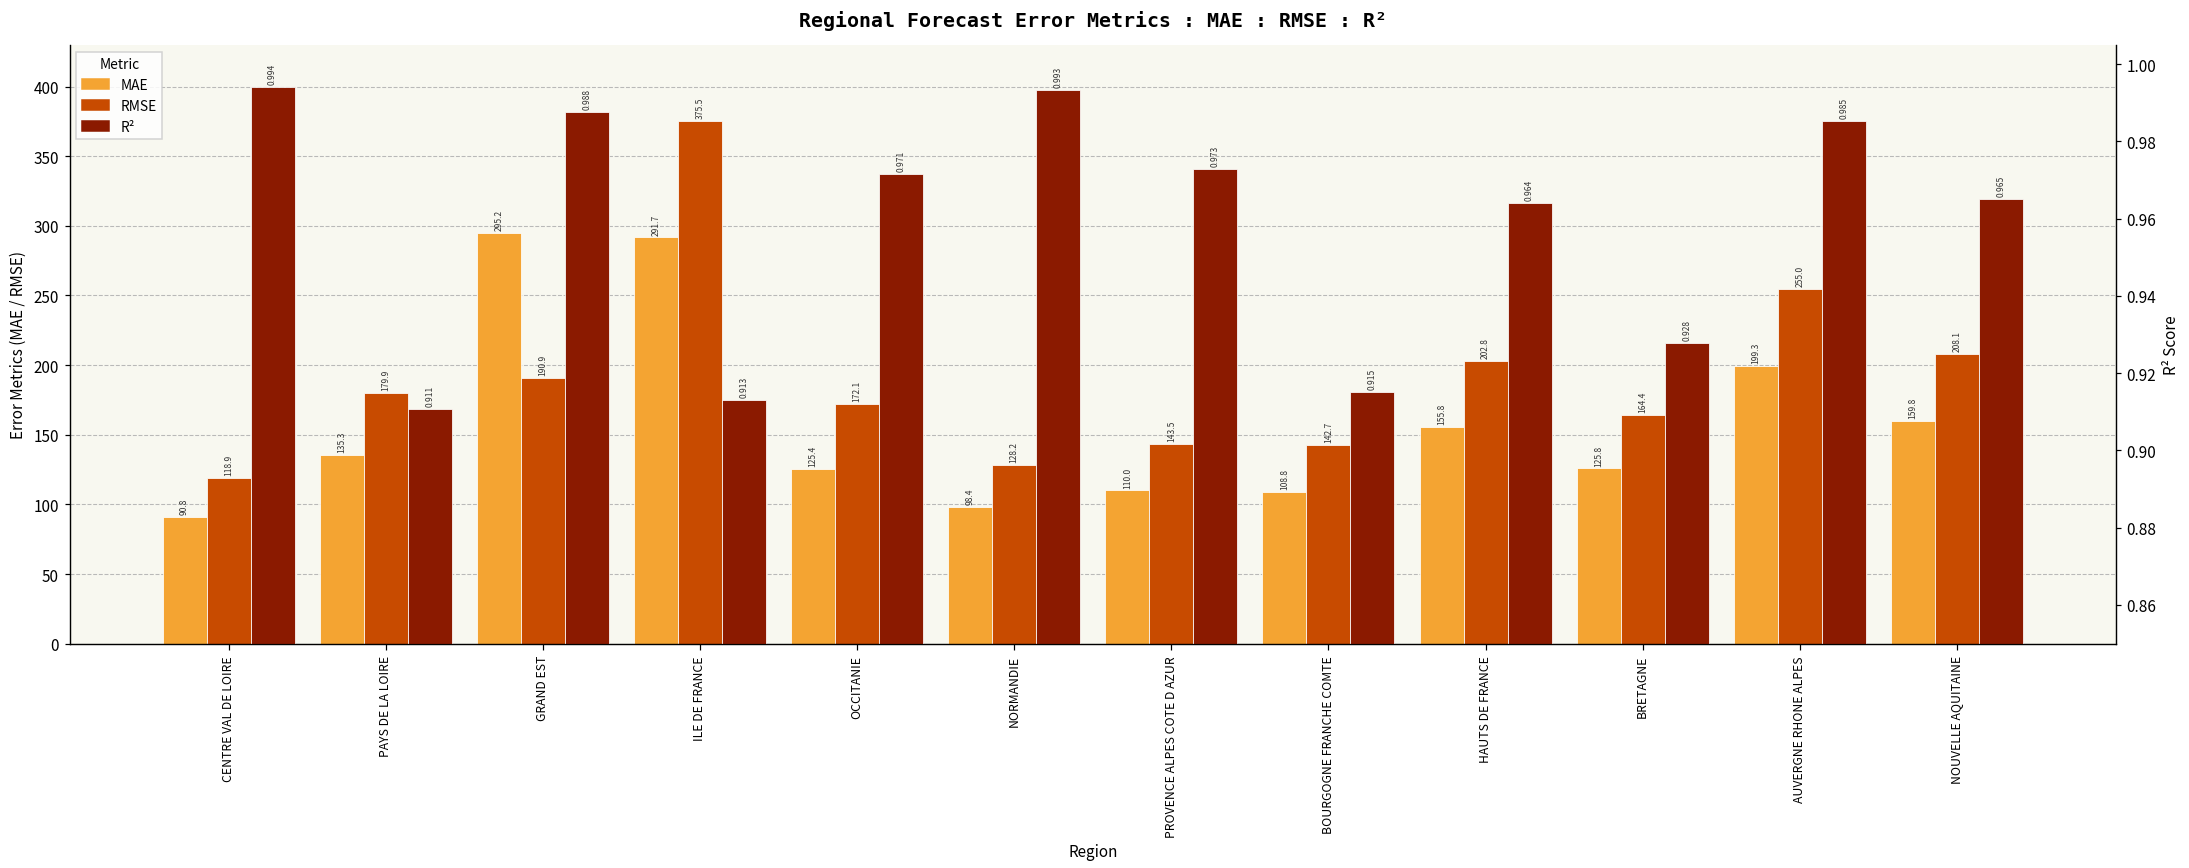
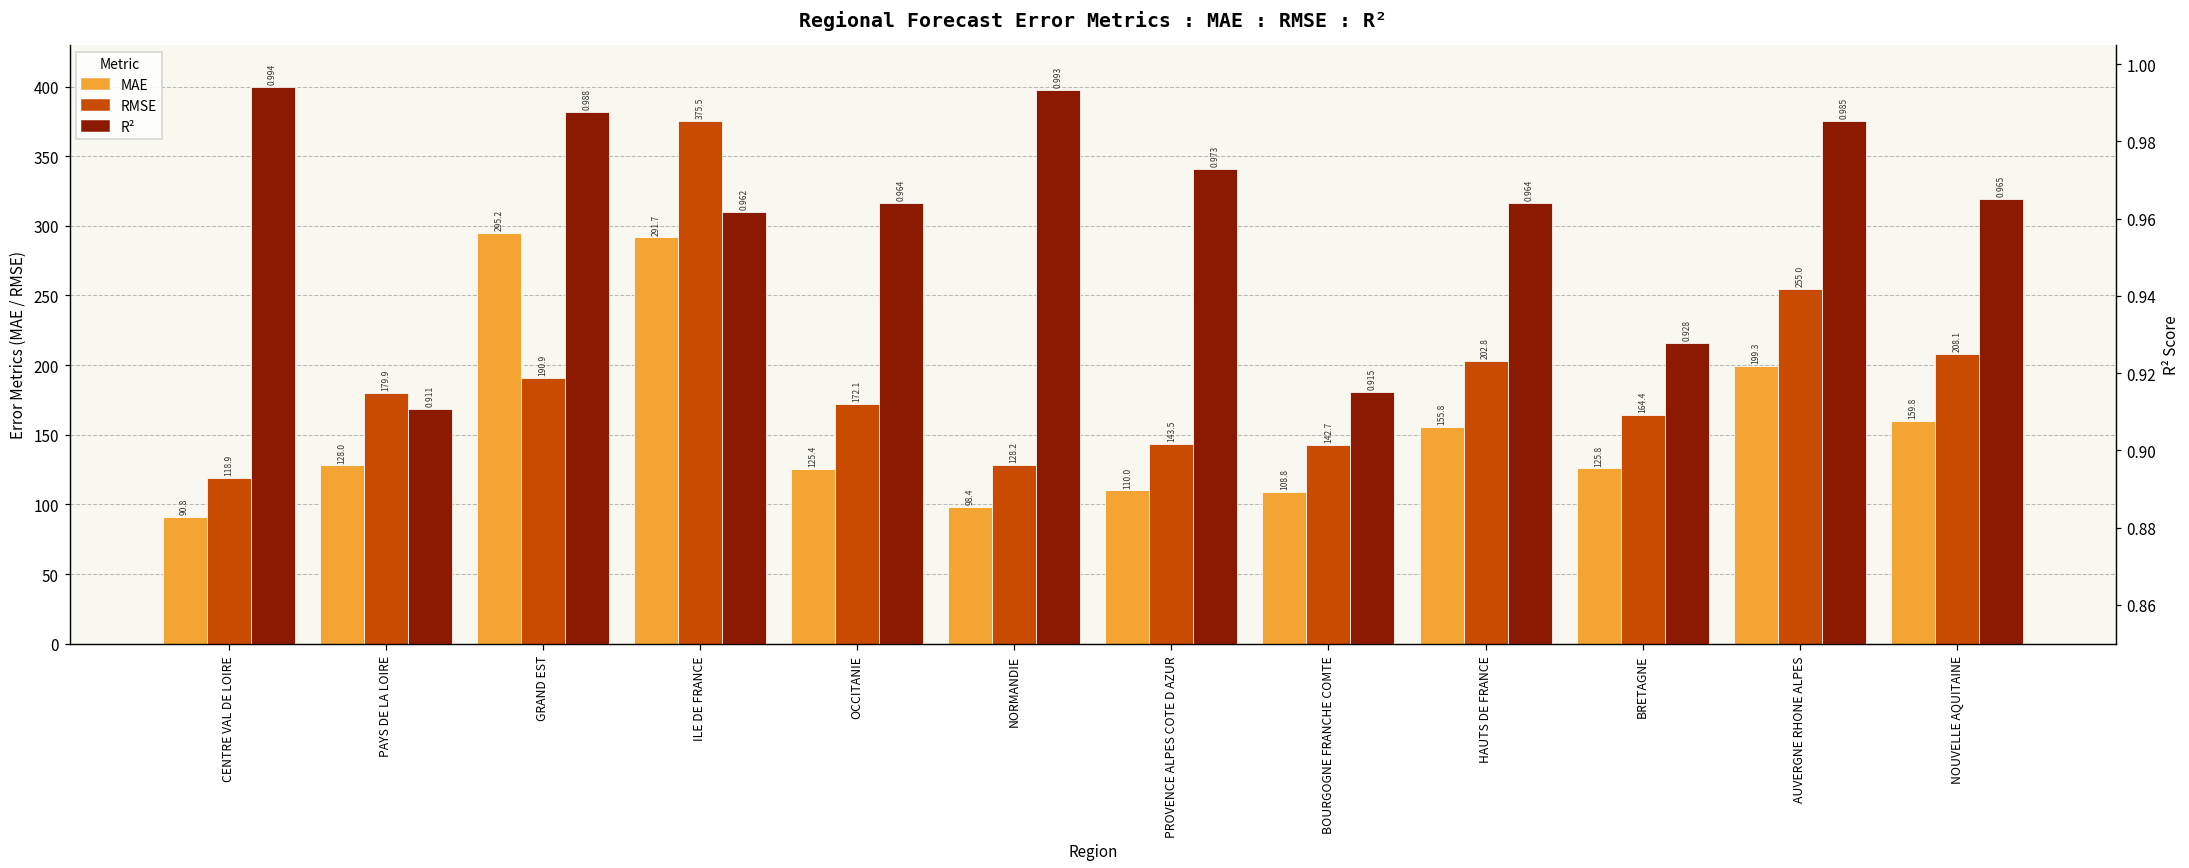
MAE, PAYS DE LA LOIRE: 135.3 -> 128.0
R², ILE DE FRANCE: 0.913 -> 0.962
R², OCCITANIE: 0.971 -> 0.964
